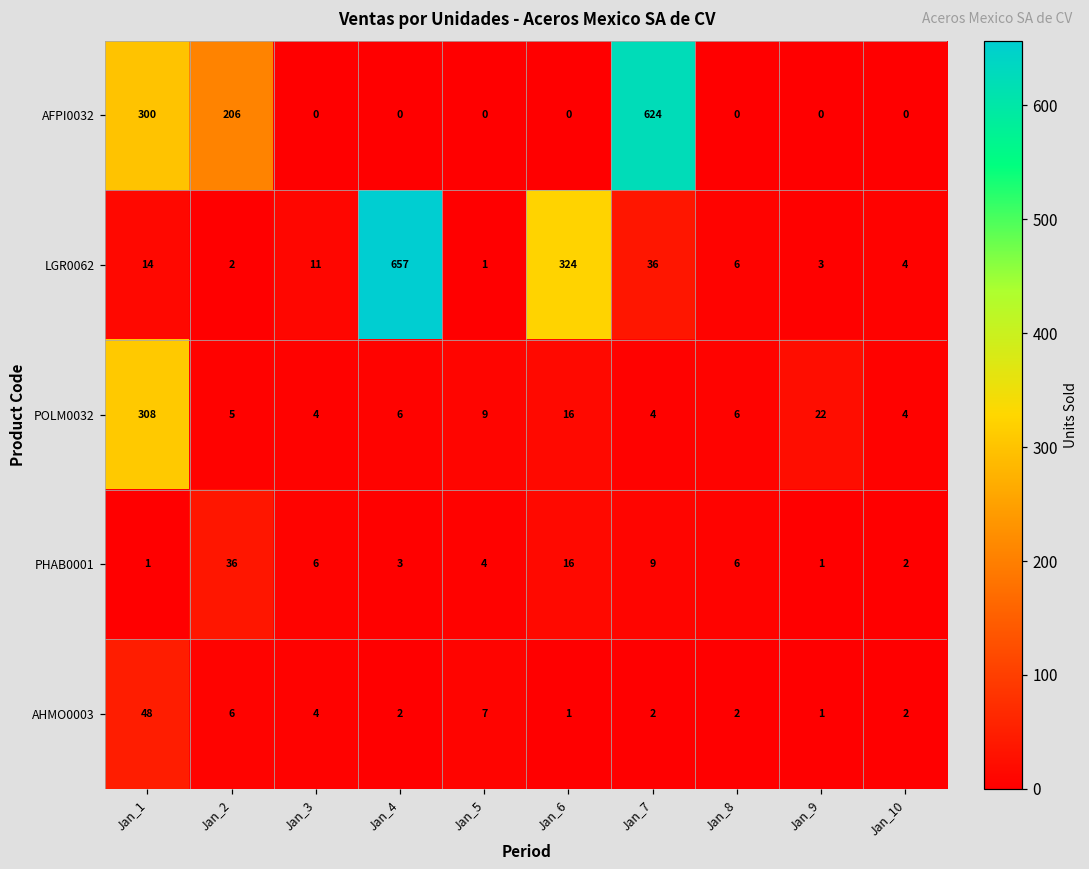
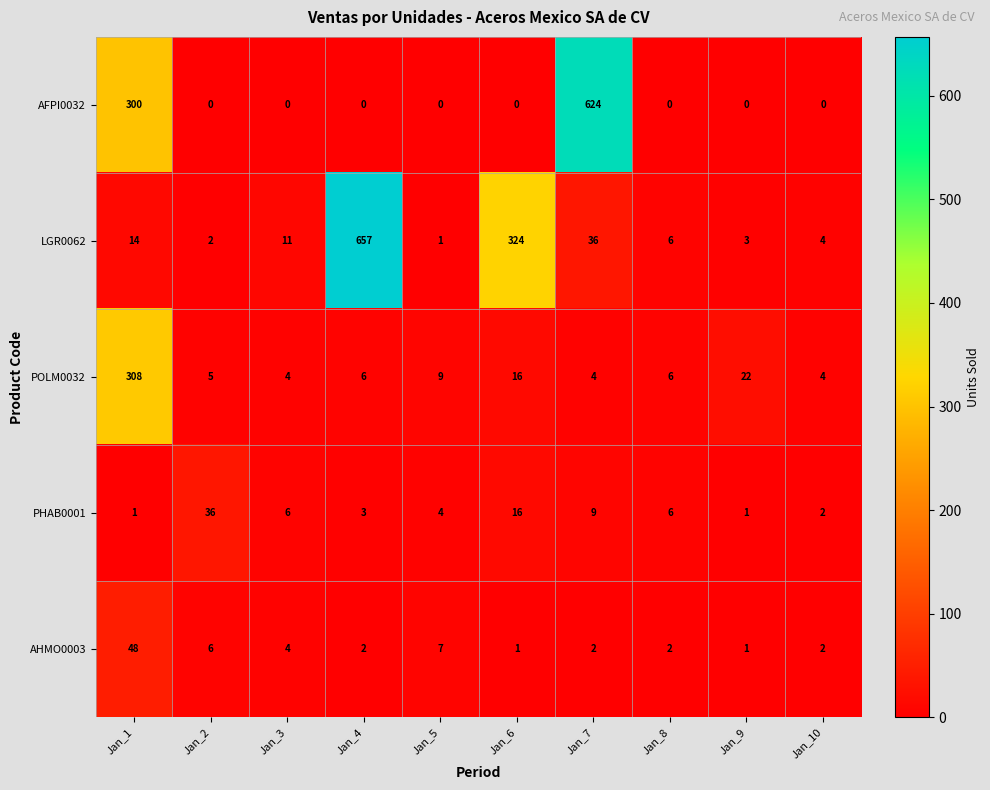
AFPI0032, Jan_2: 206 -> 0
